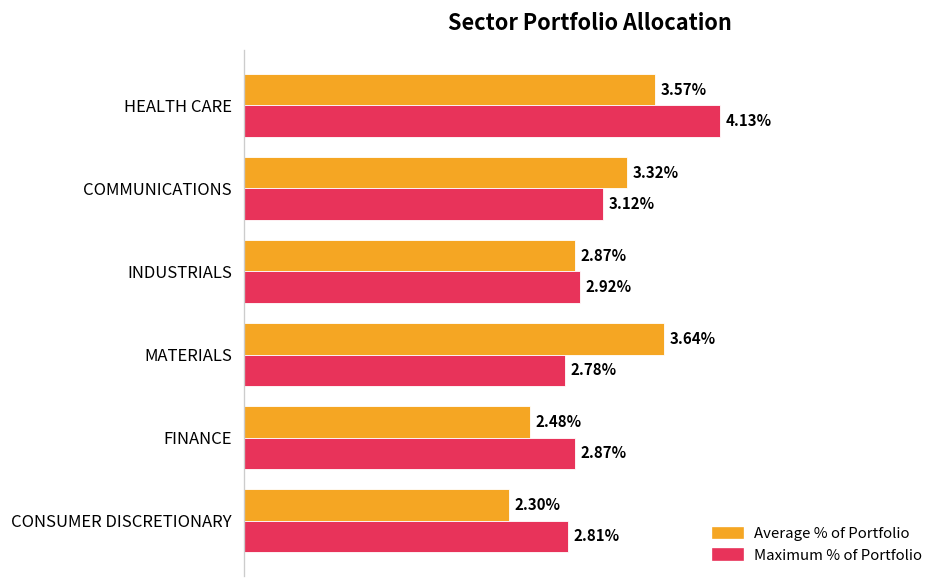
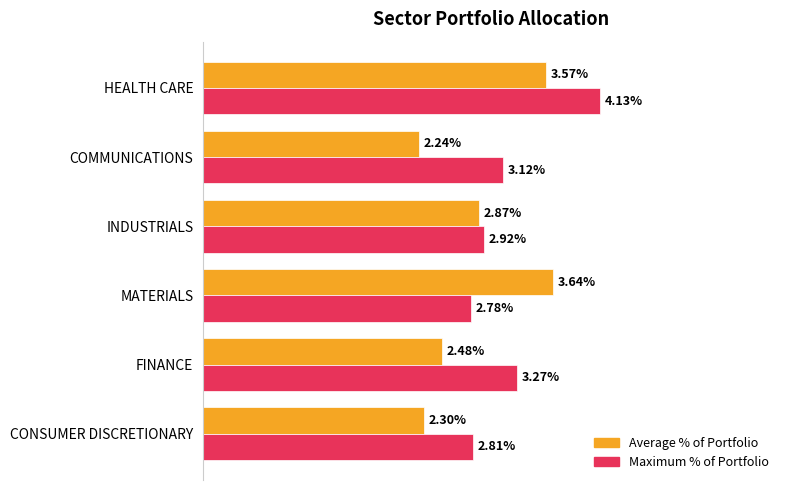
Average % of Portfolio, COMMUNICATIONS: 3.32% -> 2.24%
Maximum % of Portfolio, FINANCE: 2.87% -> 3.27%
